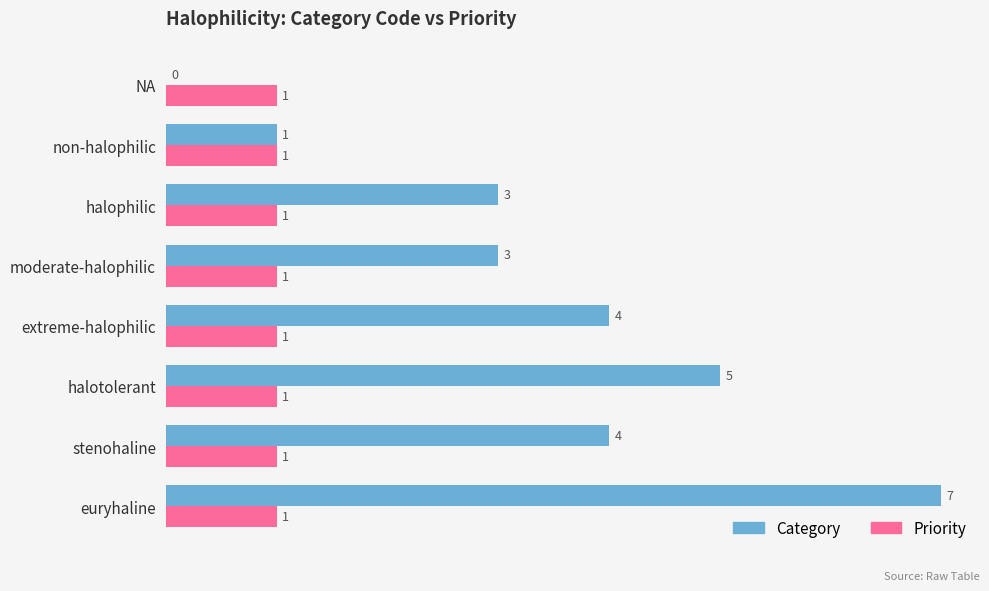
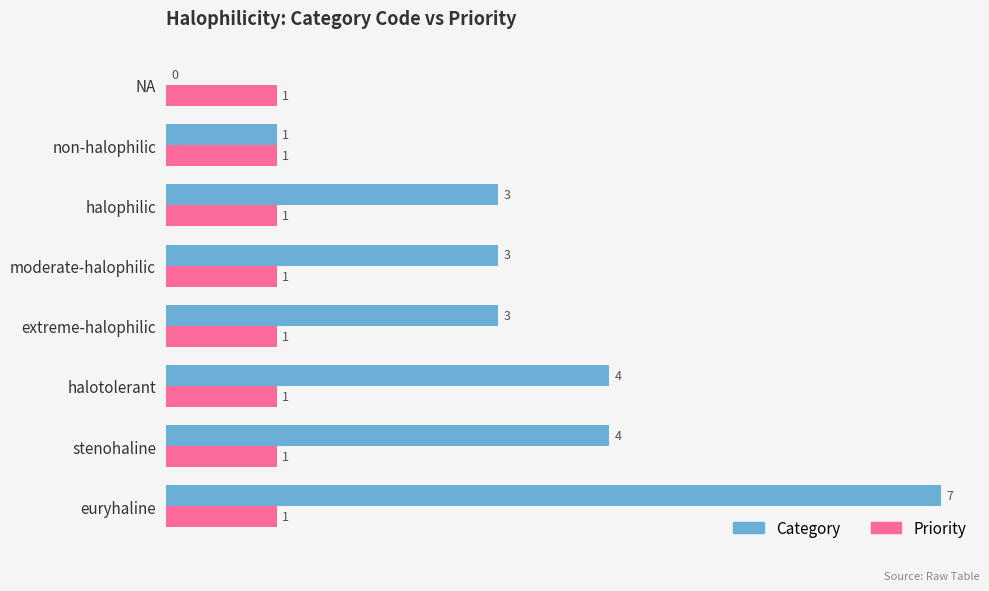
Category, extreme-halophilic: 4 -> 3
Category, halotolerant: 5 -> 4
